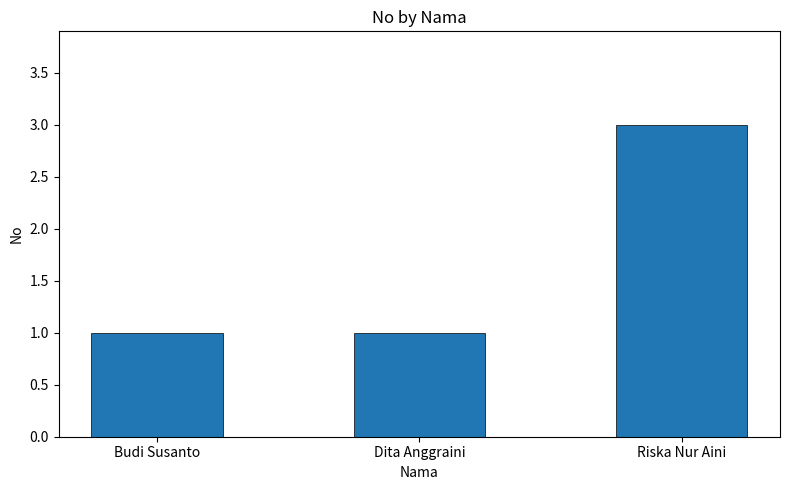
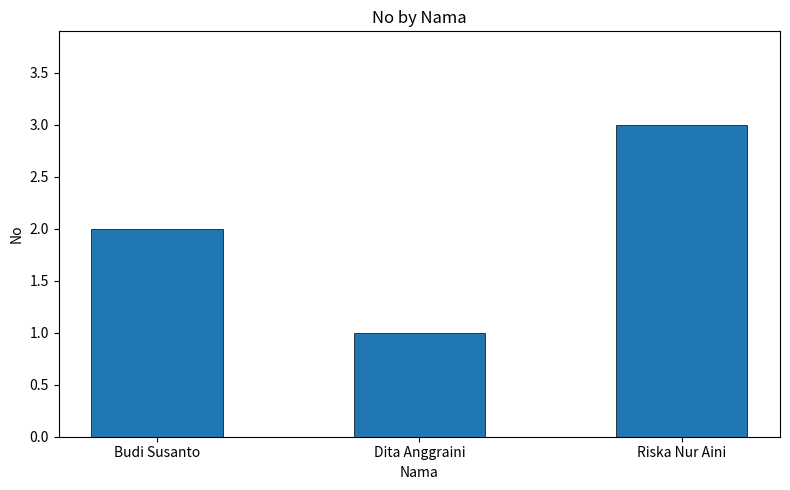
Budi Susanto: 1 -> 2
